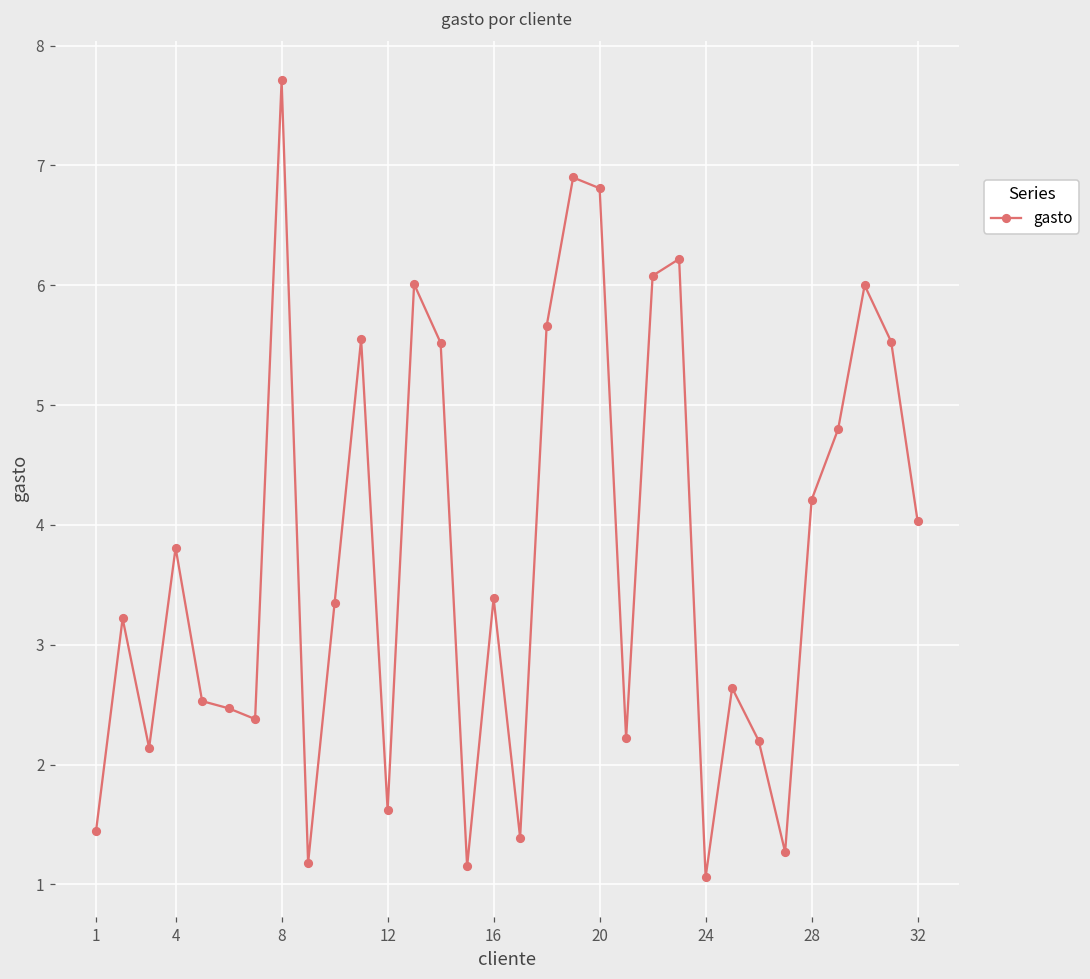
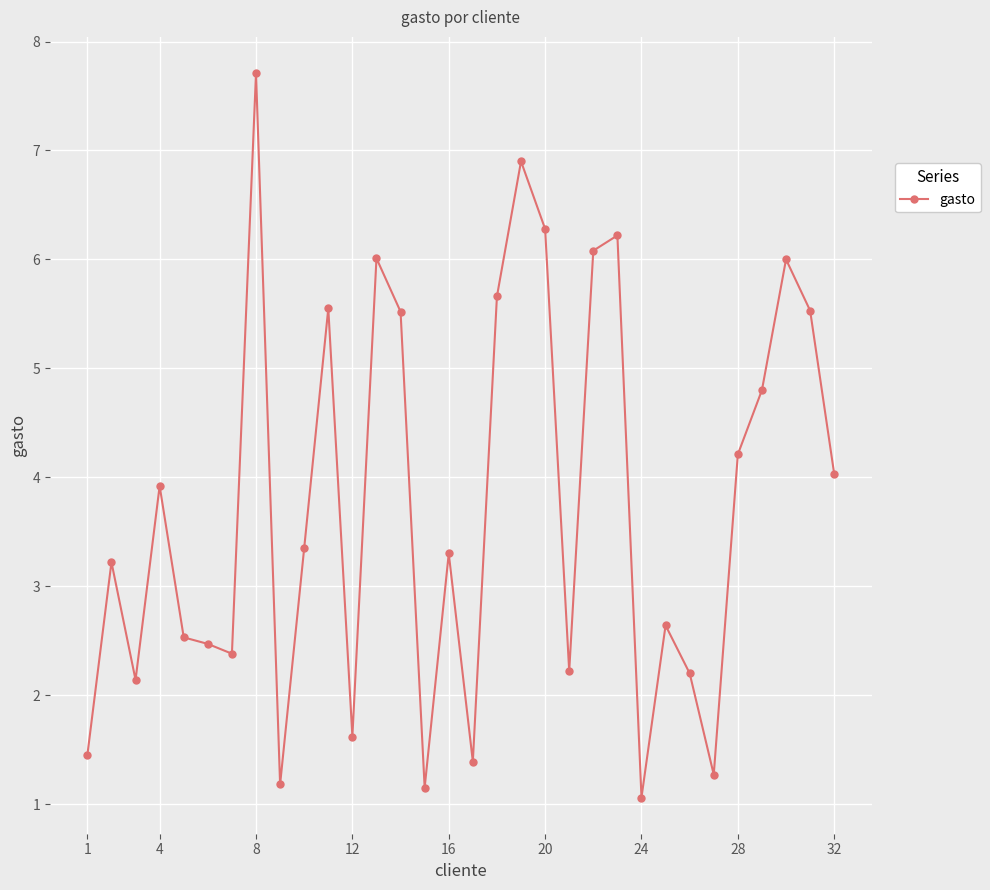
4: 3.81 -> 3.92
16: 3.39 -> 3.30
20: 6.81 -> 6.28
